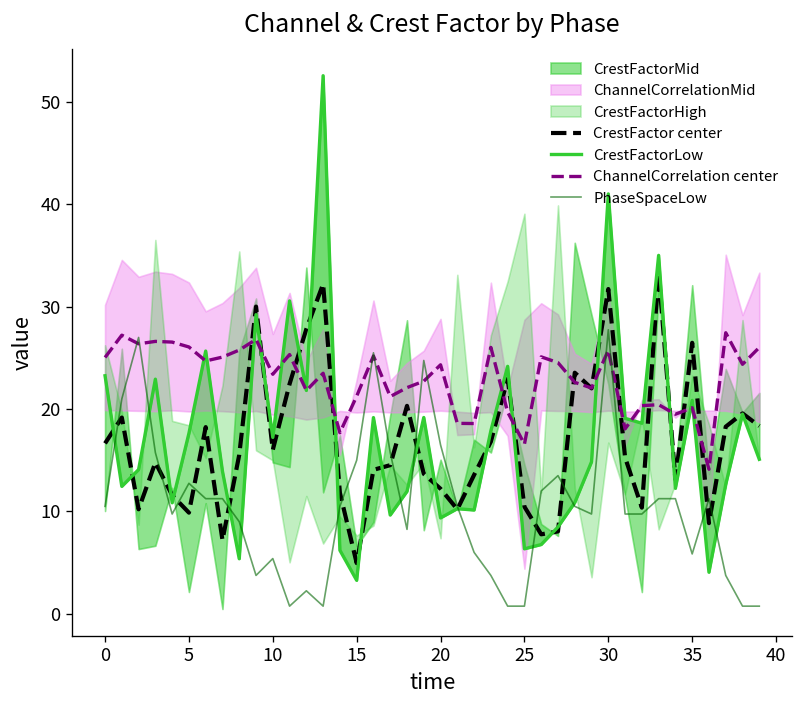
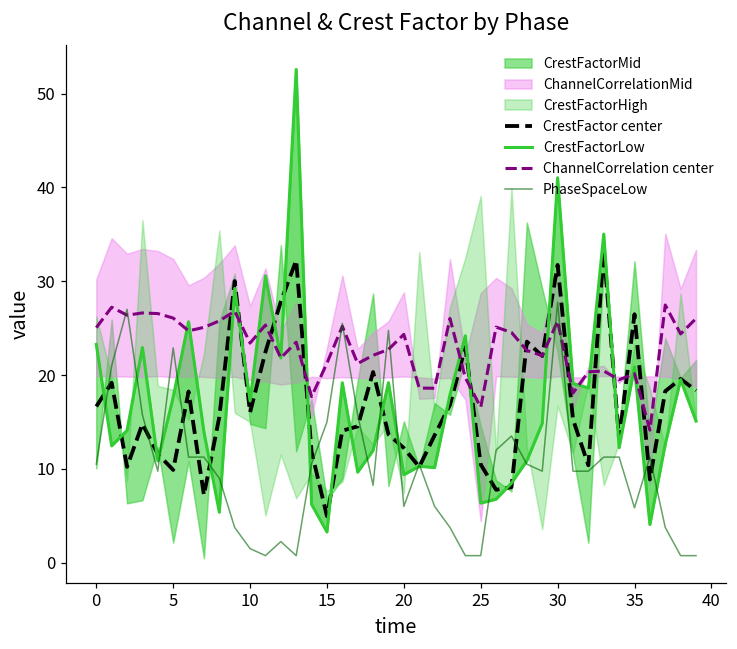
PhaseSpaceLow, 5: 13 -> 23
PhaseSpaceLow, 10: 5 -> 2
PhaseSpaceLow, 20: 17 -> 6
